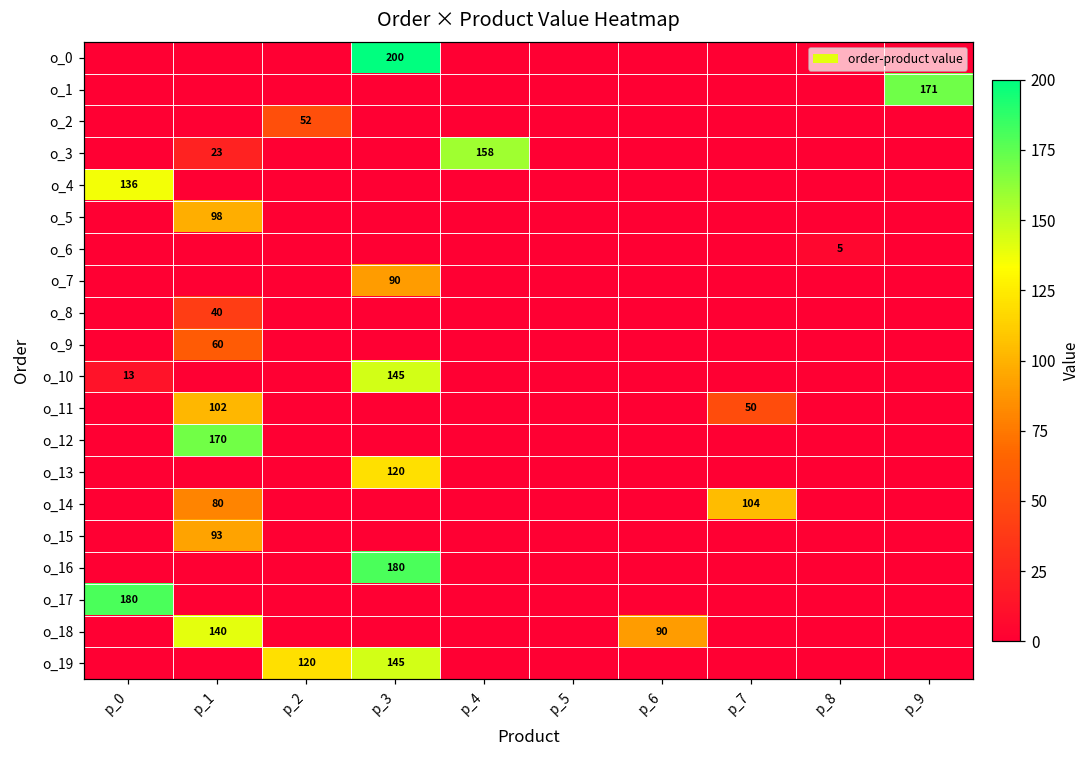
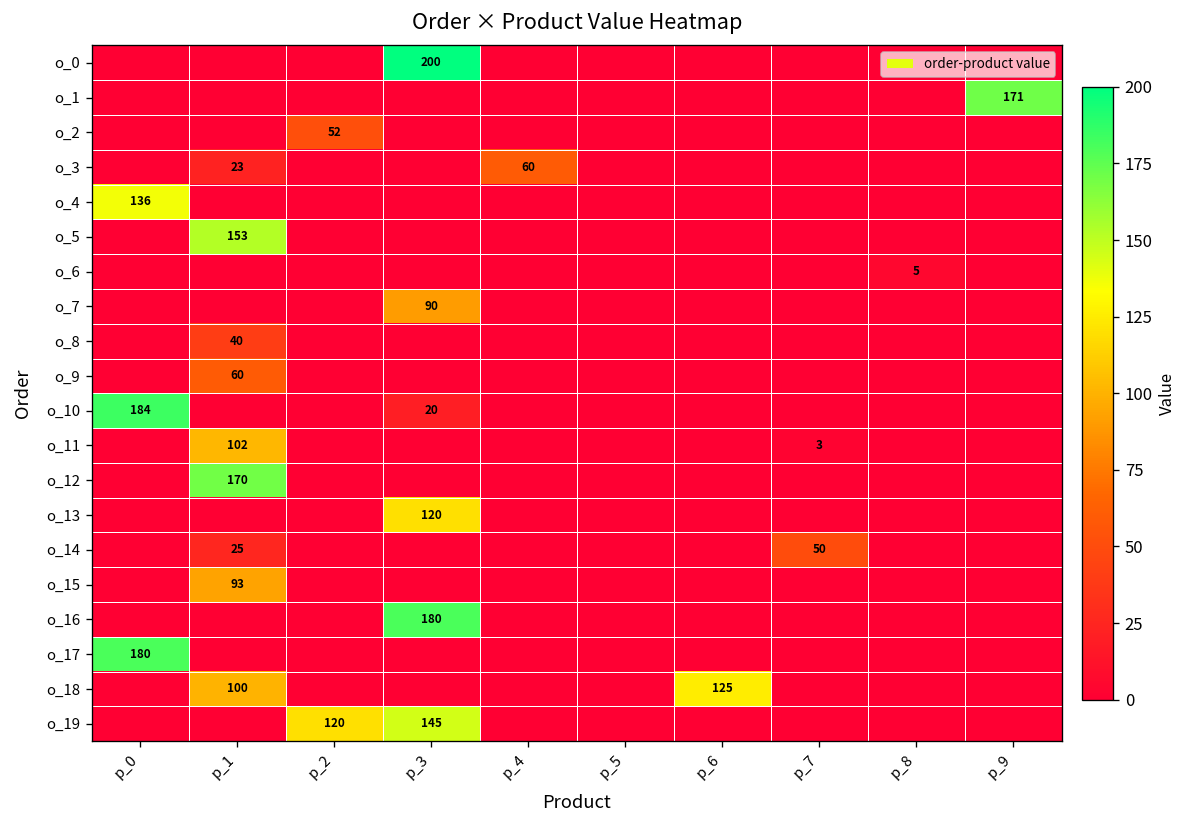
o_3, p_4: 158 -> 60
o_5, p_1: 98 -> 153
o_10, p_0: 13 -> 184
o_10, p_3: 145 -> 20
o_11, p_7: 50 -> 3
o_14, p_1: 80 -> 25
o_14, p_7: 104 -> 50
o_18, p_1: 140 -> 100
o_18, p_6: 90 -> 125
